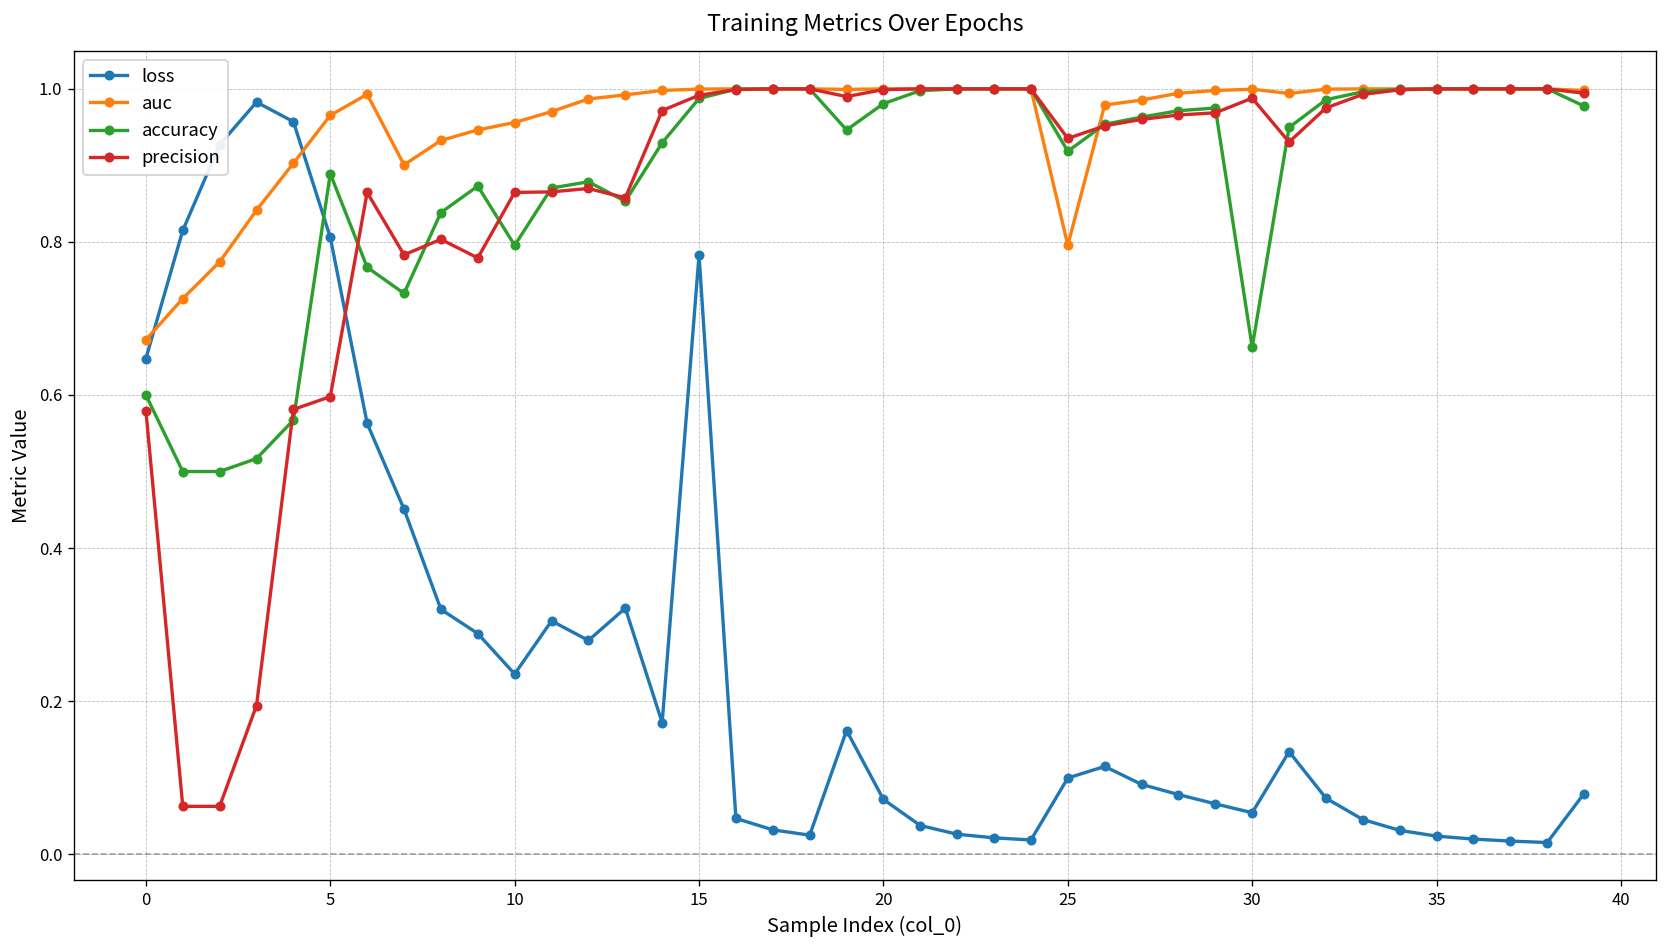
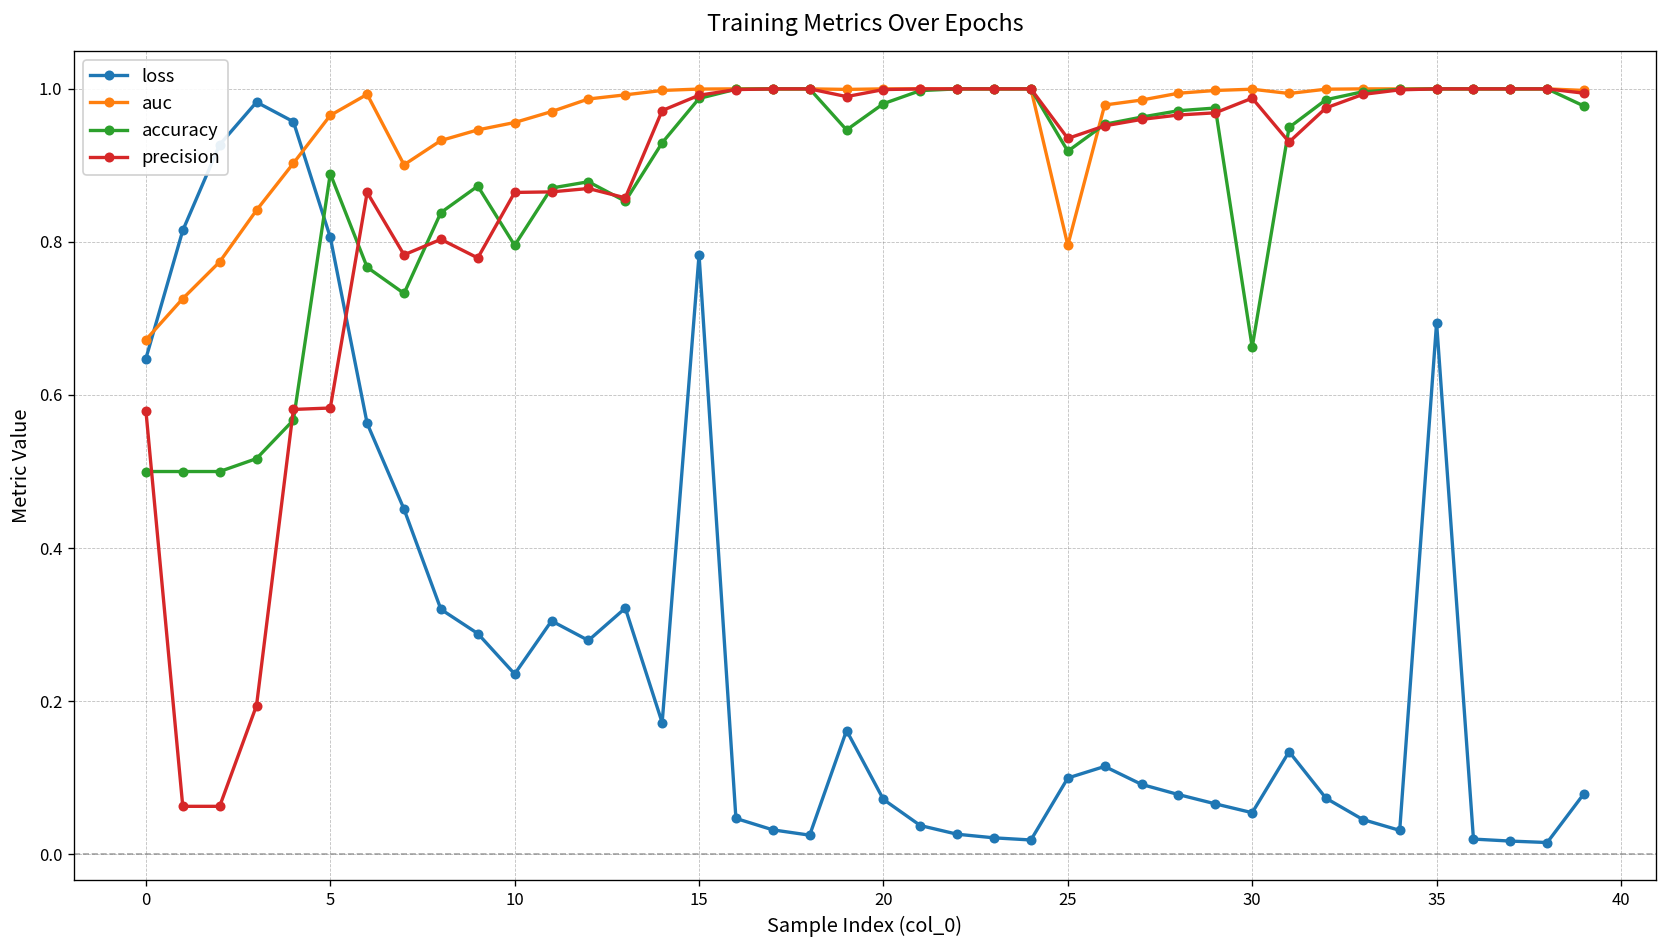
accuracy, 0: 0.6 -> 0.5
precision, 5: 0.60 -> 0.58
loss, 35: 0.02 -> 0.69
